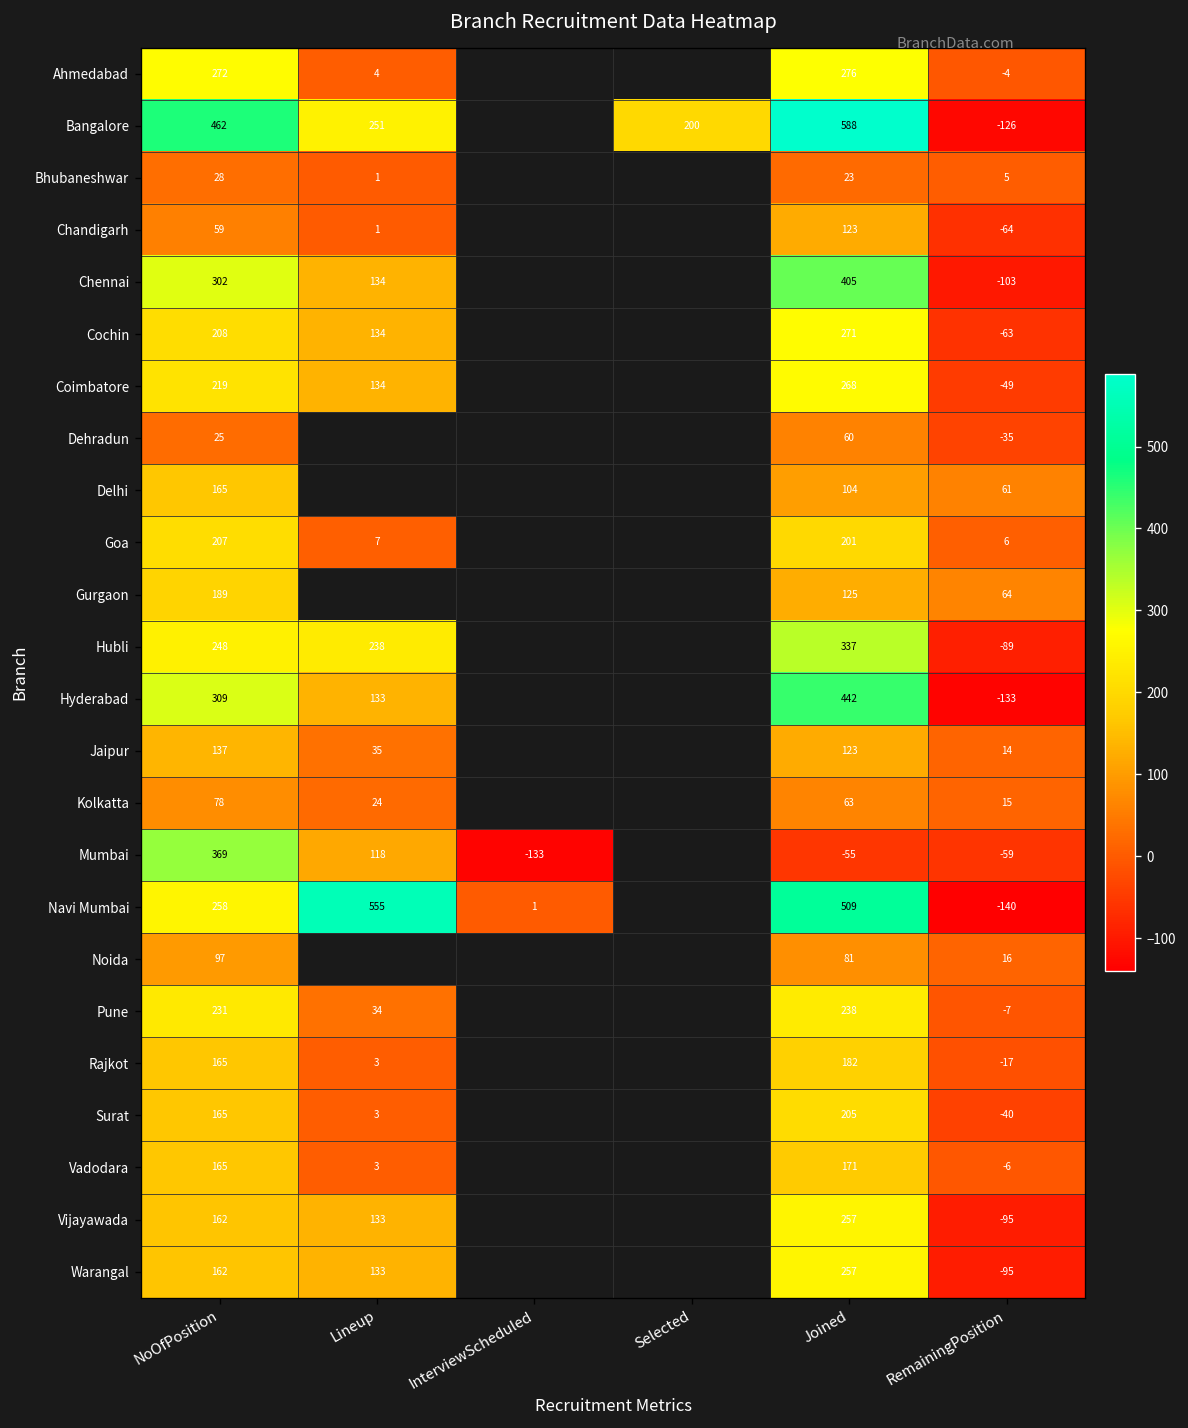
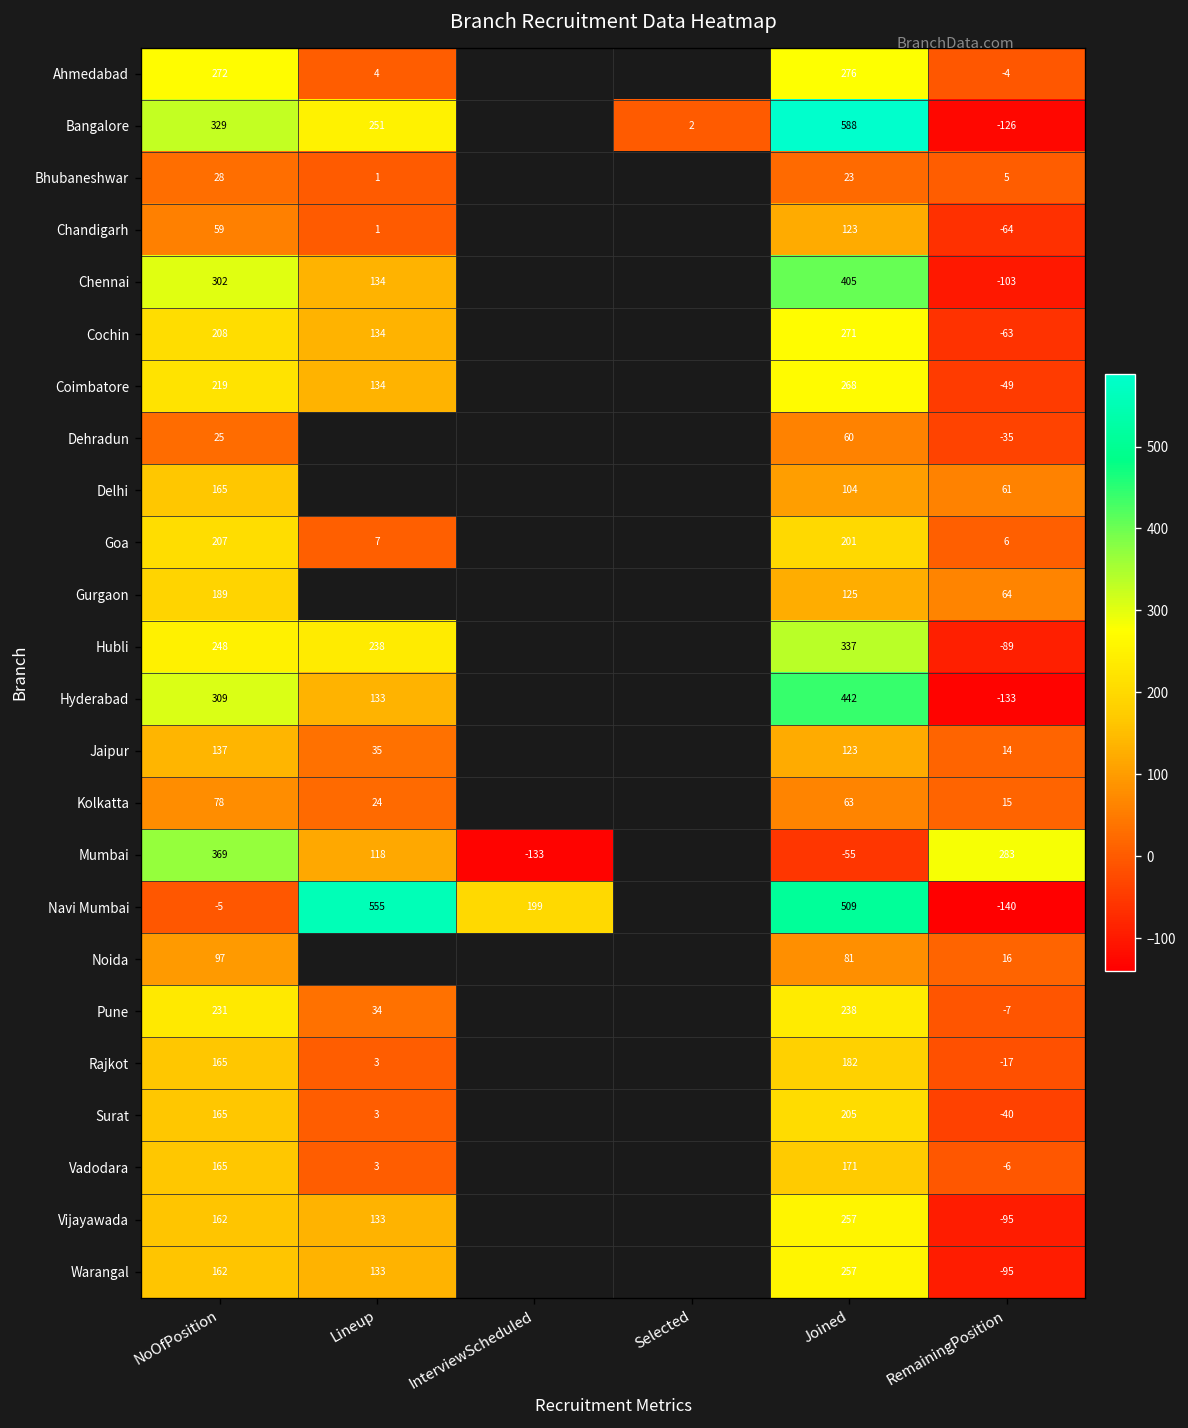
Bangalore, NoOfPosition: 462 -> 329
Bangalore, Selected: 200 -> 2
Mumbai, RemainingPosition: -59 -> 283
Navi Mumbai, NoOfPosition: 258 -> -5
Navi Mumbai, InterviewScheduled: 1 -> 199
